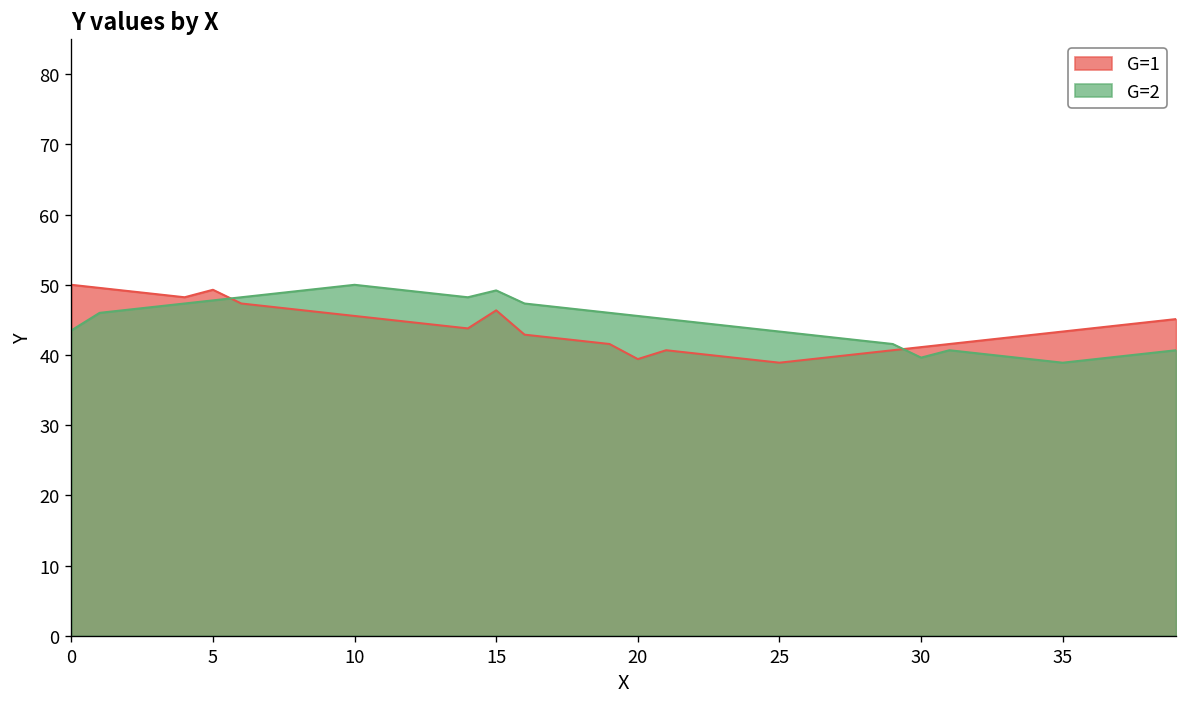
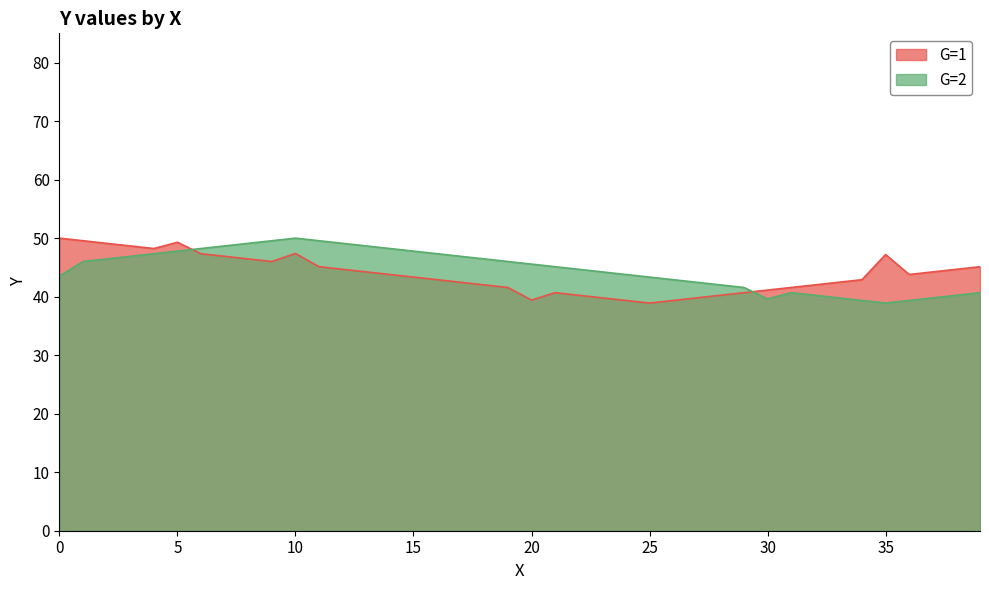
G=1, 10: 46 -> 47
G=1, 15: 46 -> 43
G=2, 15: 49 -> 48
G=1, 35: 43 -> 47
